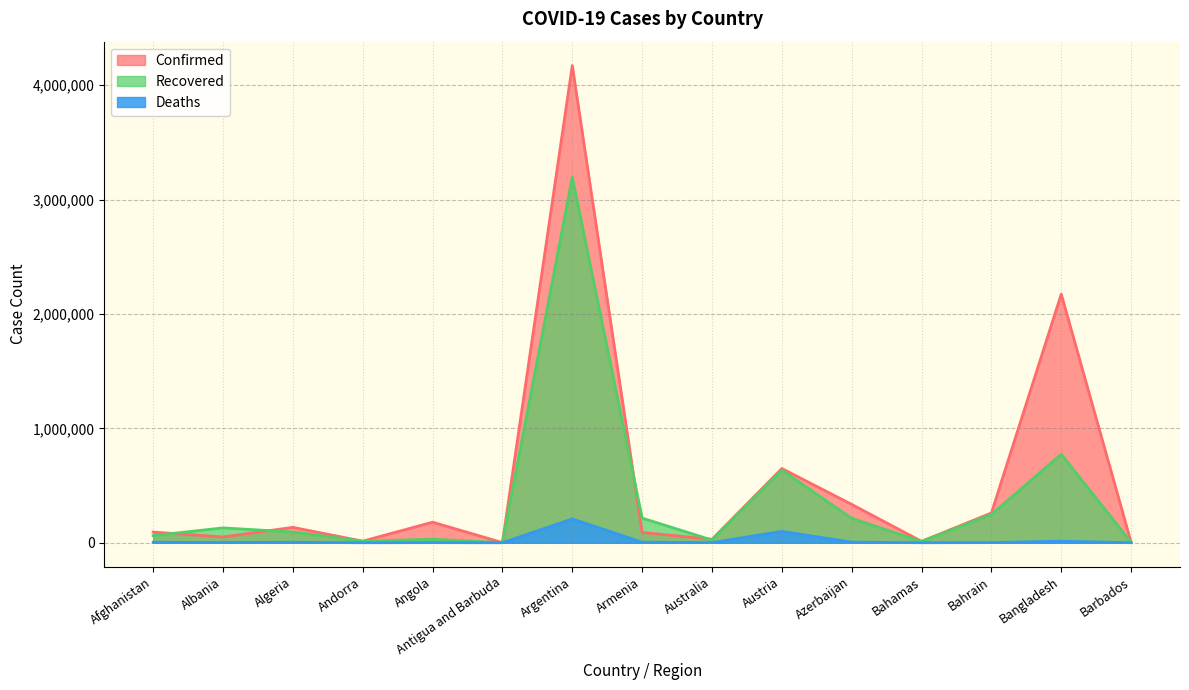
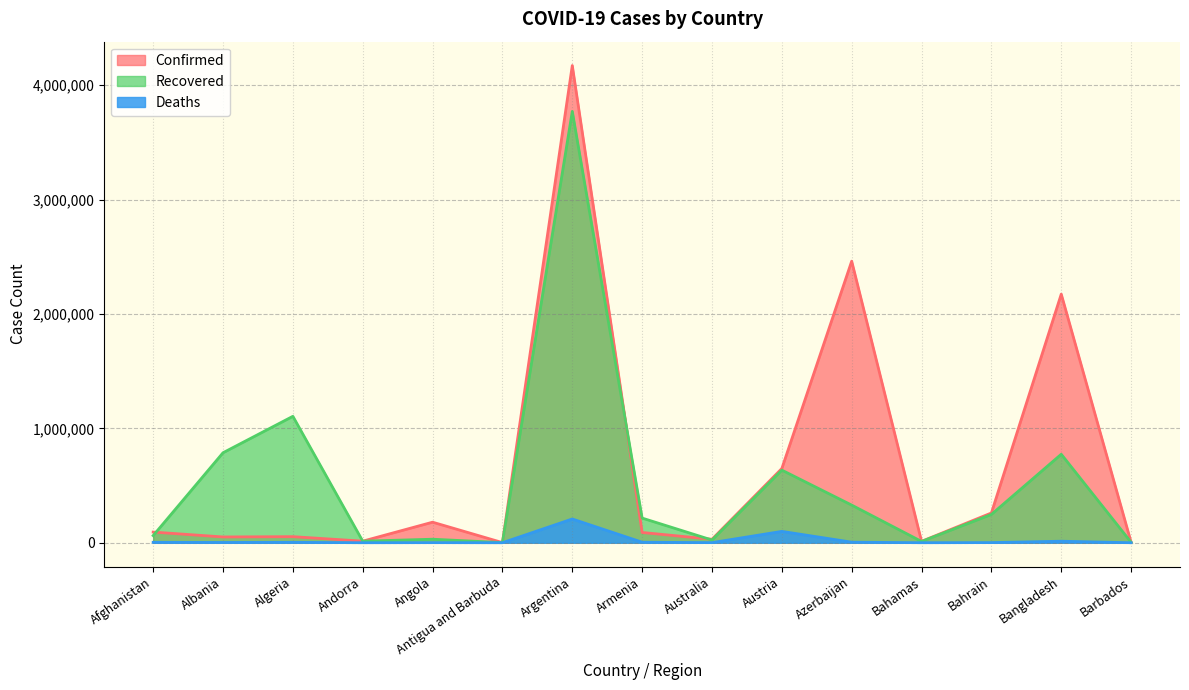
Recovered, Albania: 130,000 -> 790,000
Confirmed, Algeria: 130,000 -> 50,000
Recovered, Algeria: 90,000 -> 1,110,000
Recovered, Argentina: 3,200,000 -> 3,770,000
Confirmed, Azerbaijan: 340,000 -> 2,460,000
Recovered, Azerbaijan: 210,000 -> 330,000
